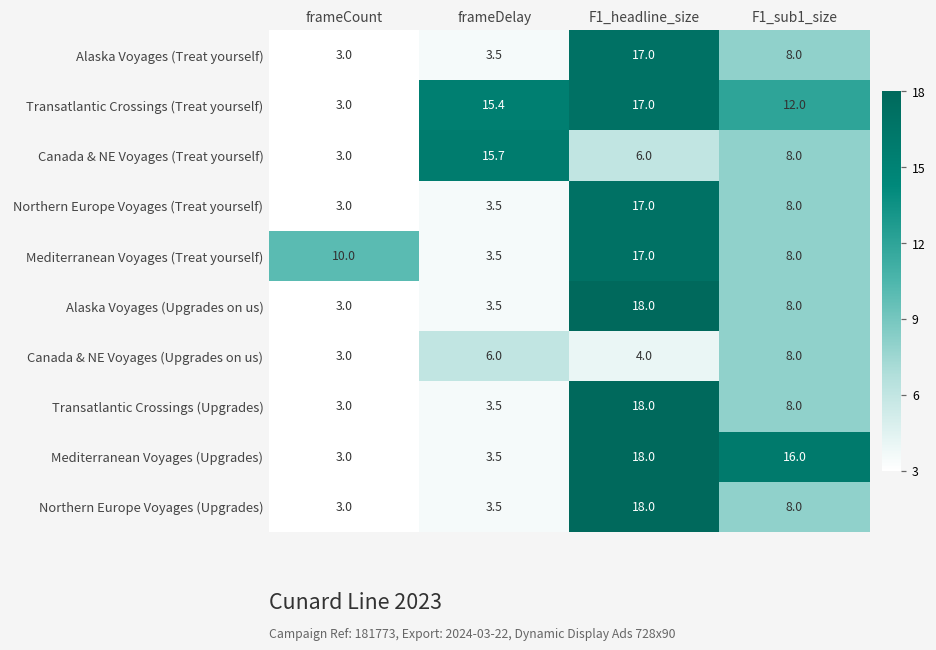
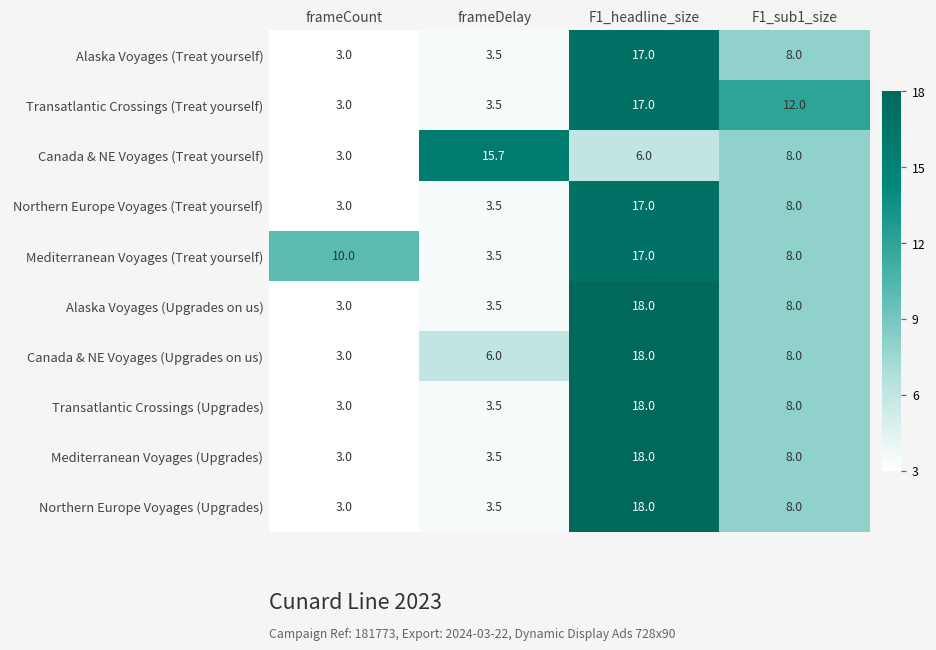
Transatlantic Crossings (Treat yourself), frameDelay: 15.4 -> 3.5
Canada & NE Voyages (Upgrades on us), F1_headline_size: 4.0 -> 18.0
Mediterranean Voyages (Upgrades), F1_sub1_size: 16.0 -> 8.0
